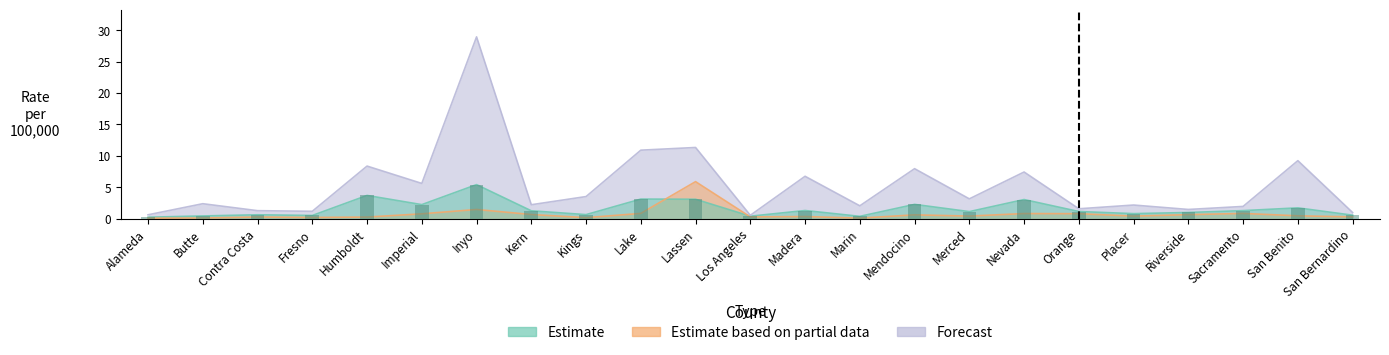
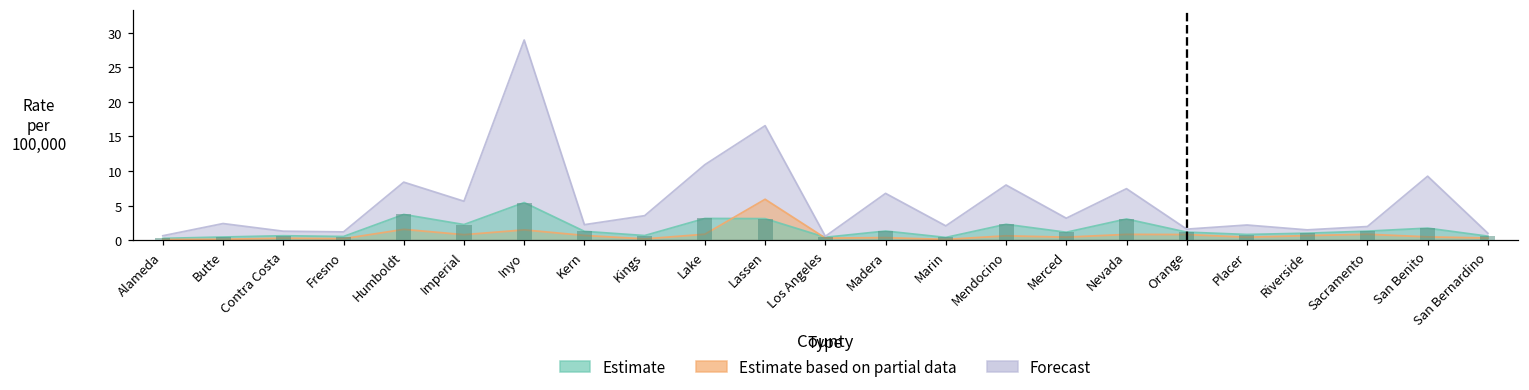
Estimate based on partial data, Humboldt: 0 -> 2
Forecast, Lassen: 11 -> 17
